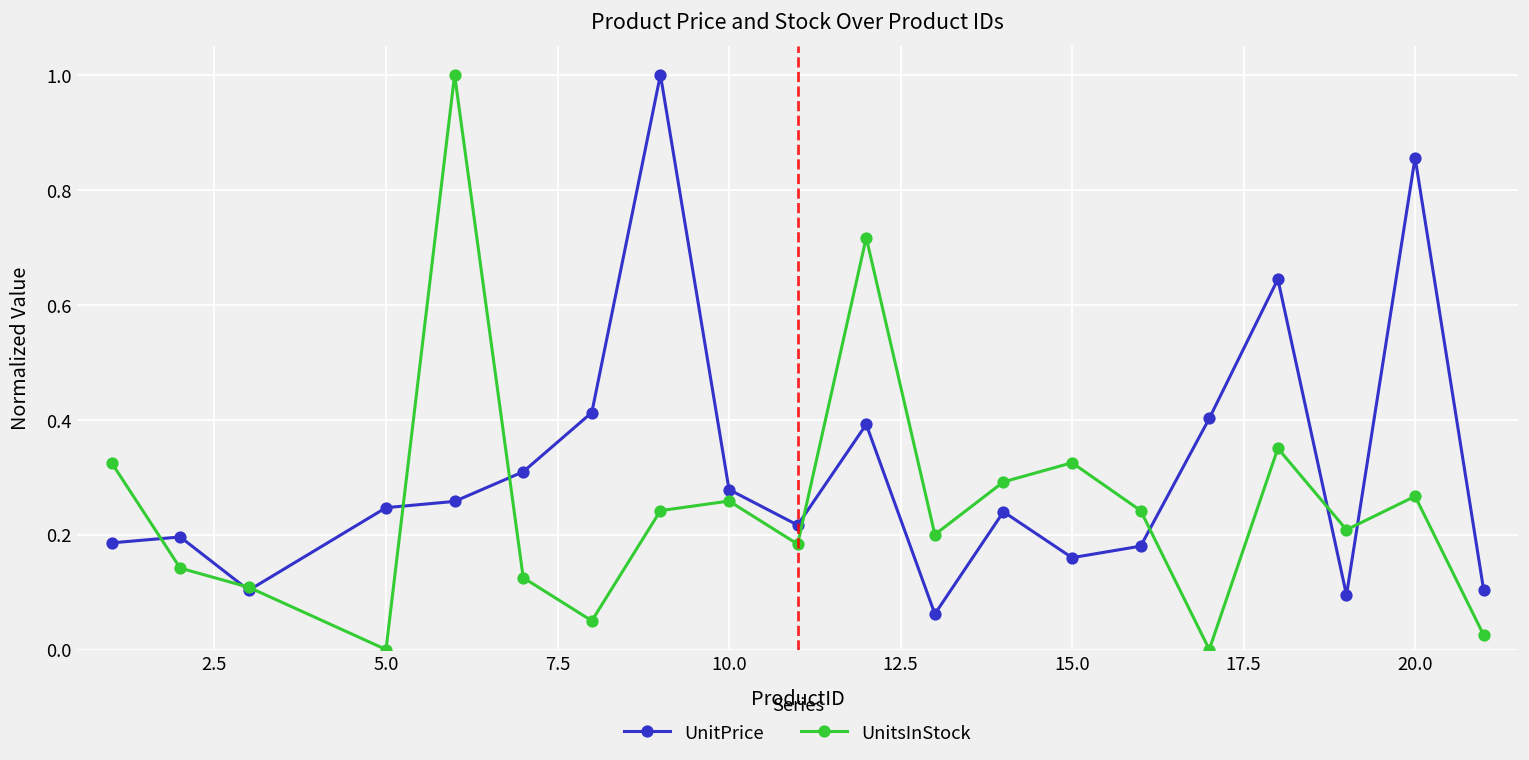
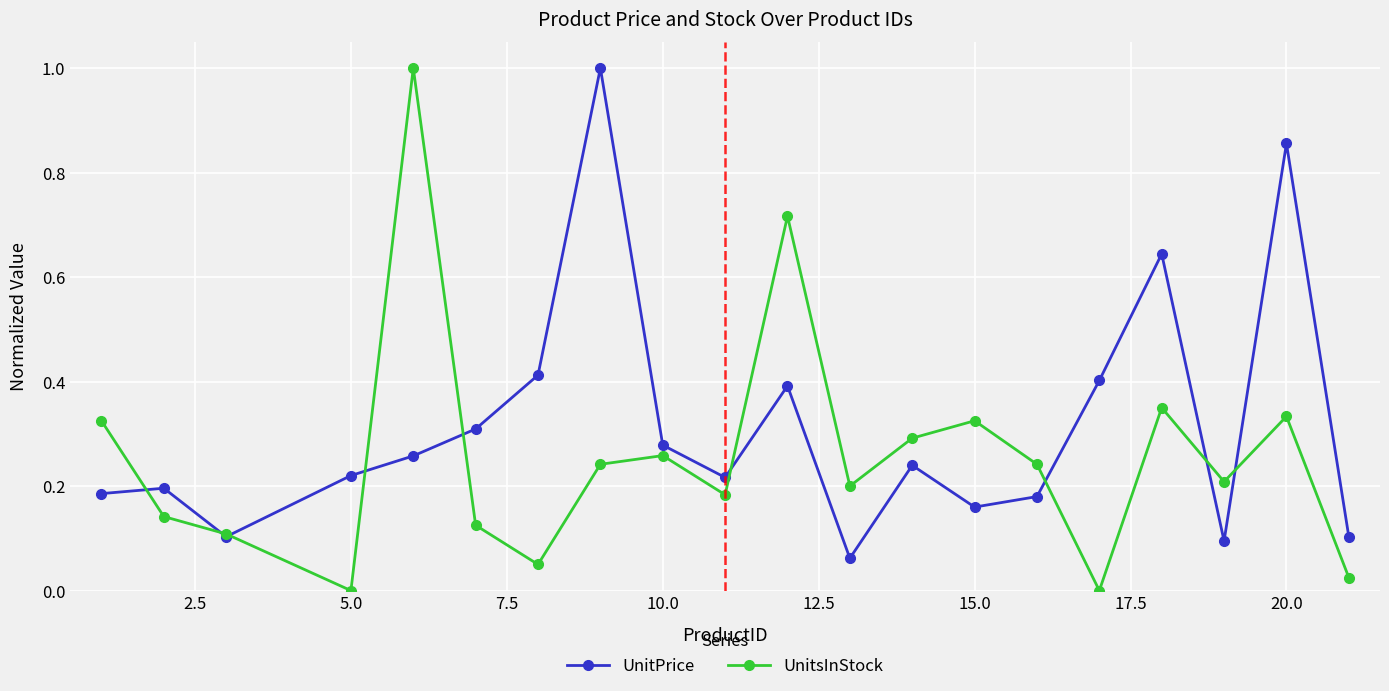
UnitPrice, 5.0: 0.25 -> 0.22
UnitsInStock, 20.0: 0.27 -> 0.33
